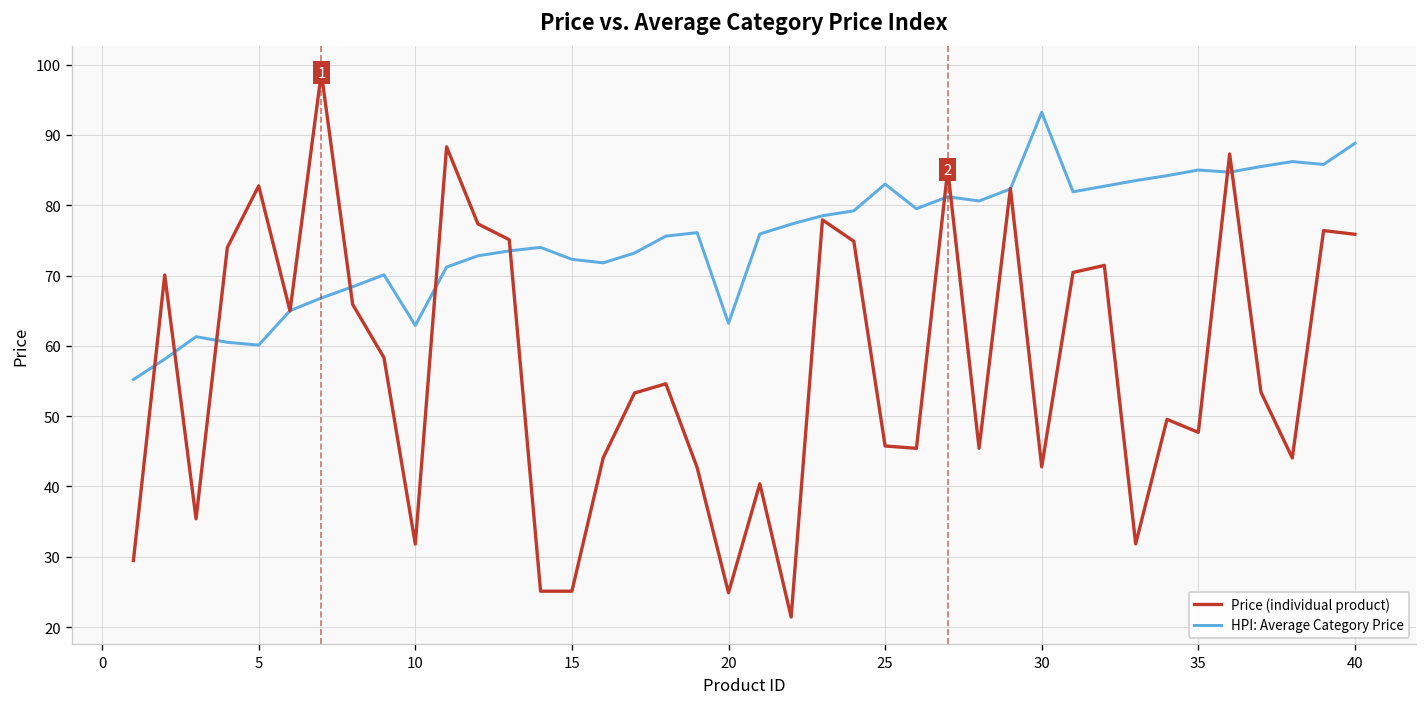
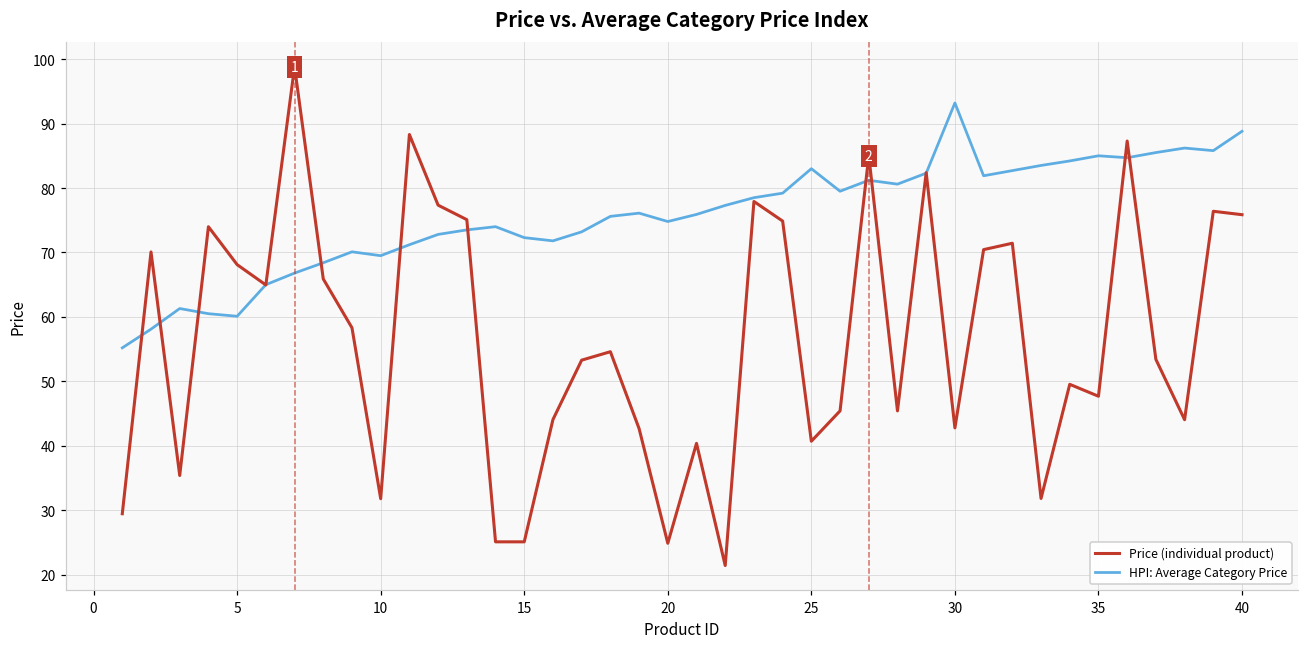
Price (individual product), 5: 83 -> 68
HPI: Average Category Price, 10: 63 -> 70
HPI: Average Category Price, 20: 63 -> 75
Price (individual product), 25: 46 -> 41
